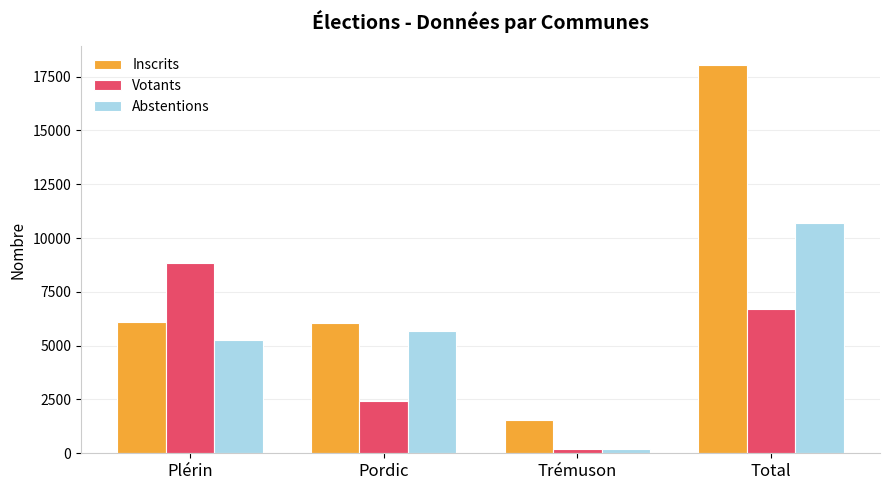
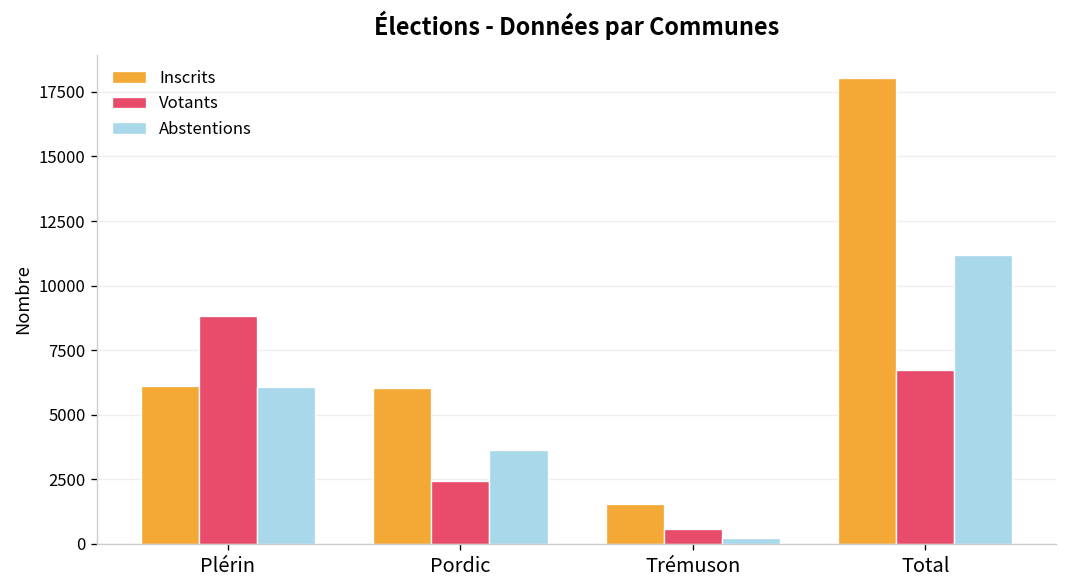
Abstentions, Plérin: 5300 -> 6100
Abstentions, Pordic: 5700 -> 3600
Votants, Trémuson: 200 -> 600
Abstentions, Total: 10700 -> 11200
